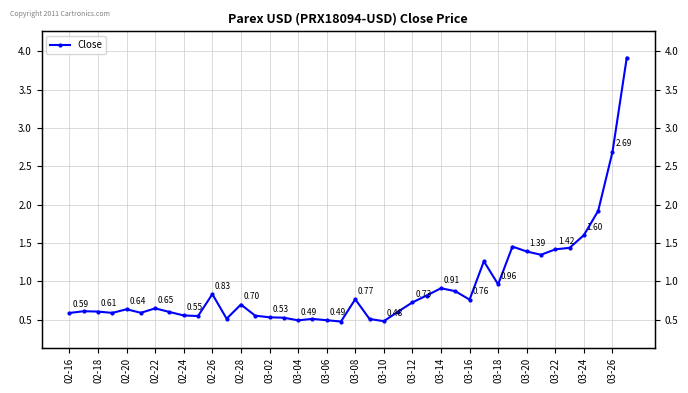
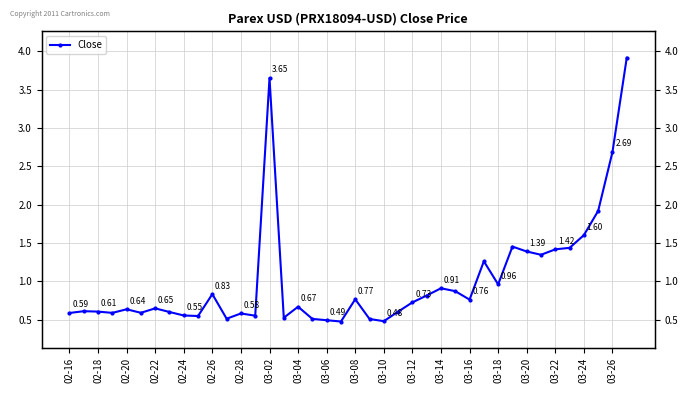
02-28: 0.70 -> 0.58
03-02: 0.53 -> 3.65
03-04: 0.49 -> 0.67
